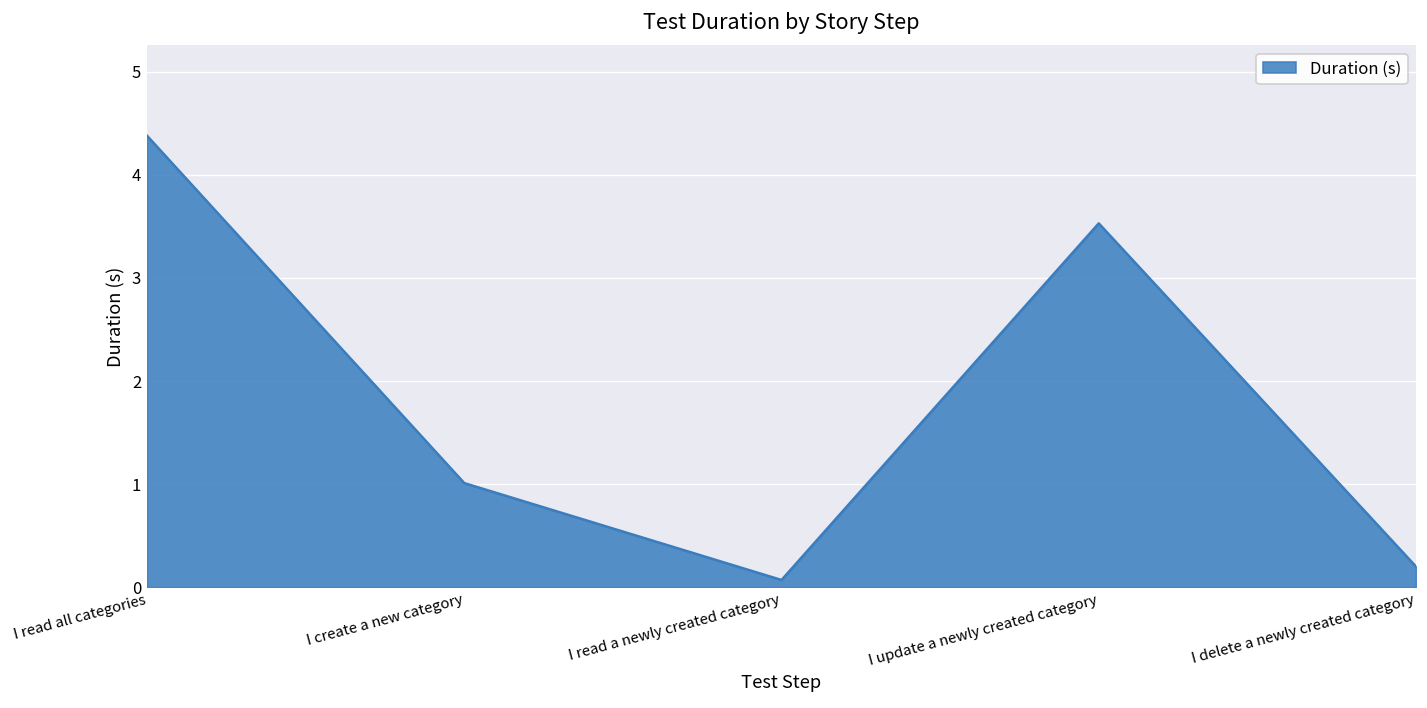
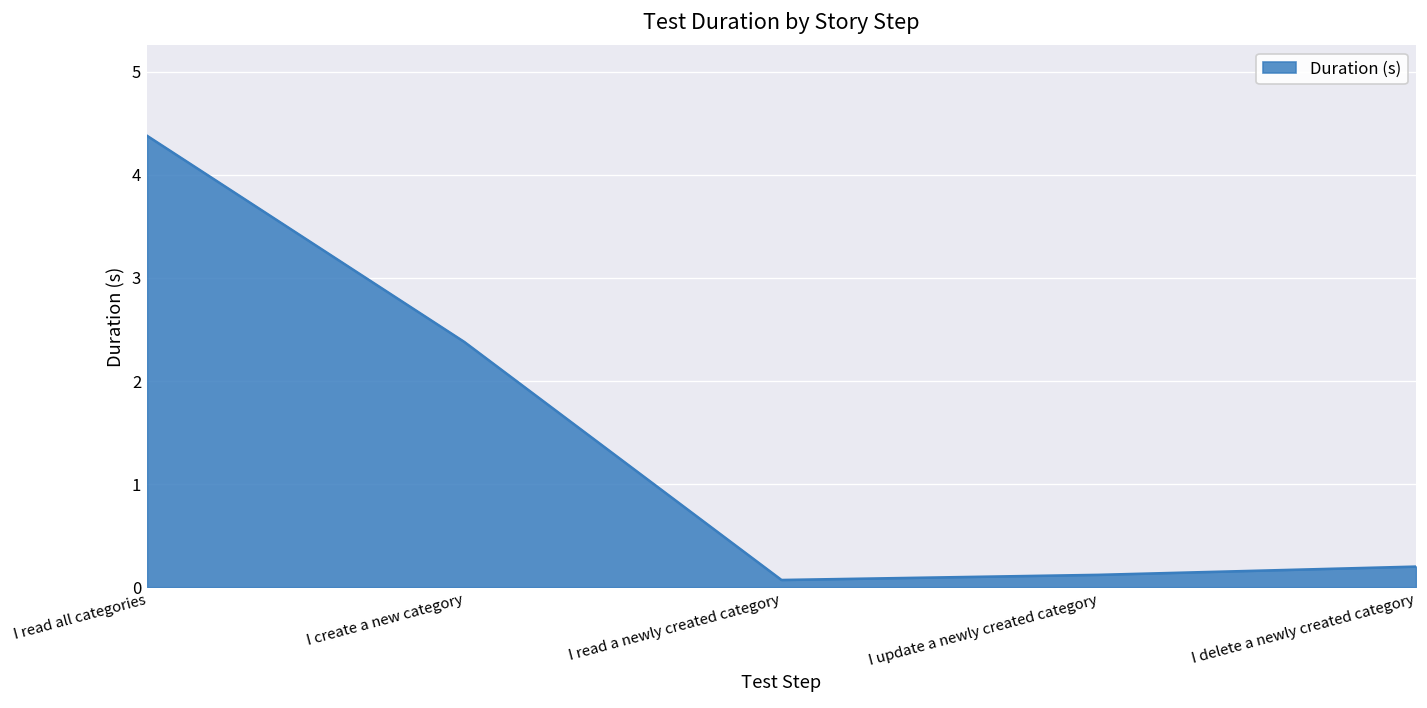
I create a new category: 1.0 -> 2.4
I update a newly created category: 3.5 -> 0.1
